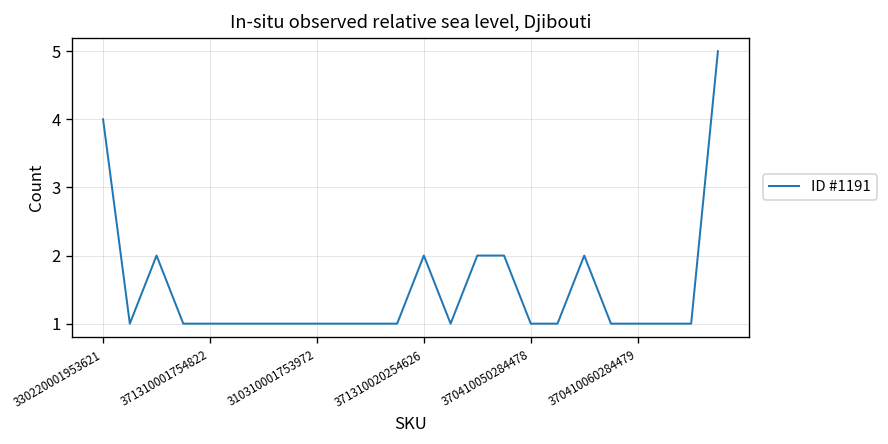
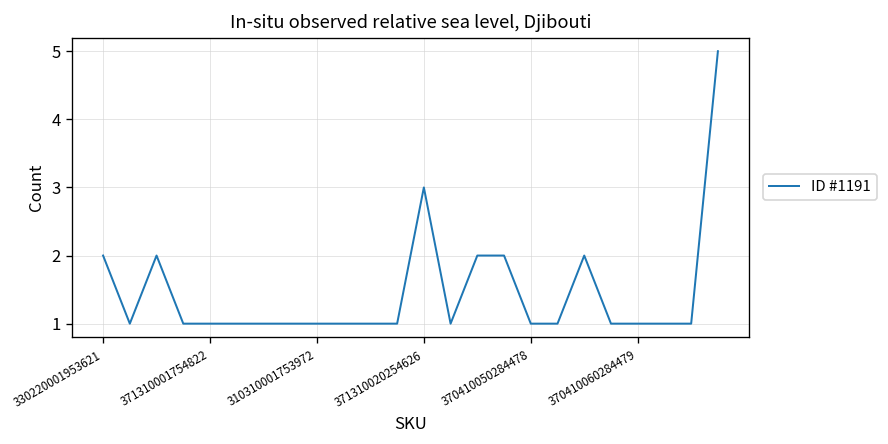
330220001953621: 4 -> 2
371310020254626: 2 -> 3
